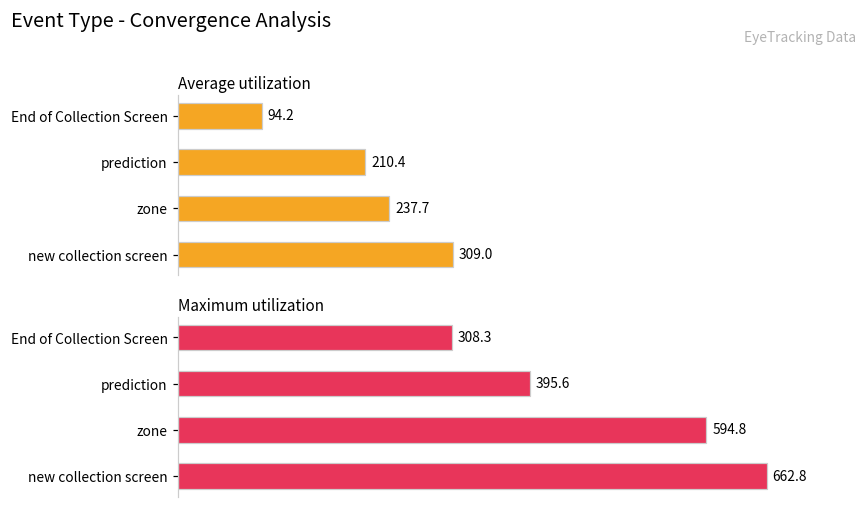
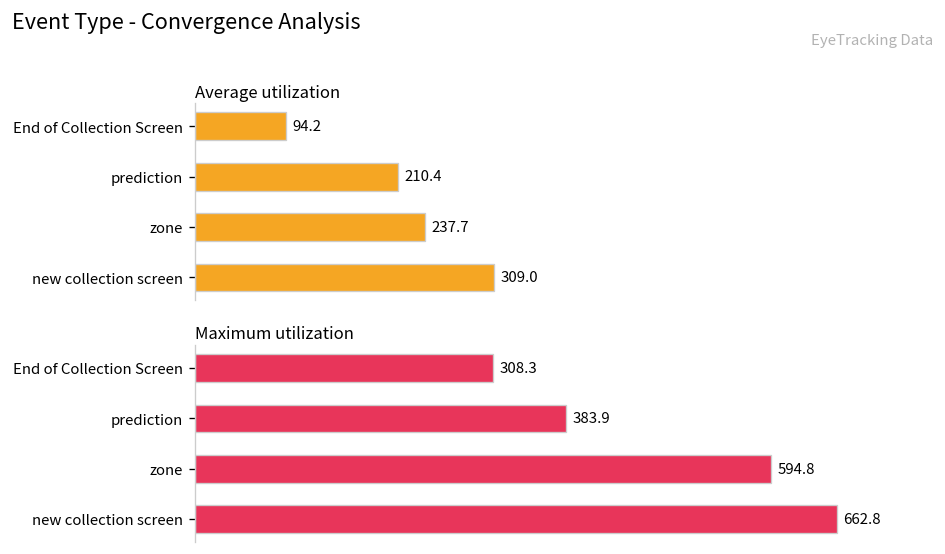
Maximum utilization, prediction: 395.6 -> 383.9
